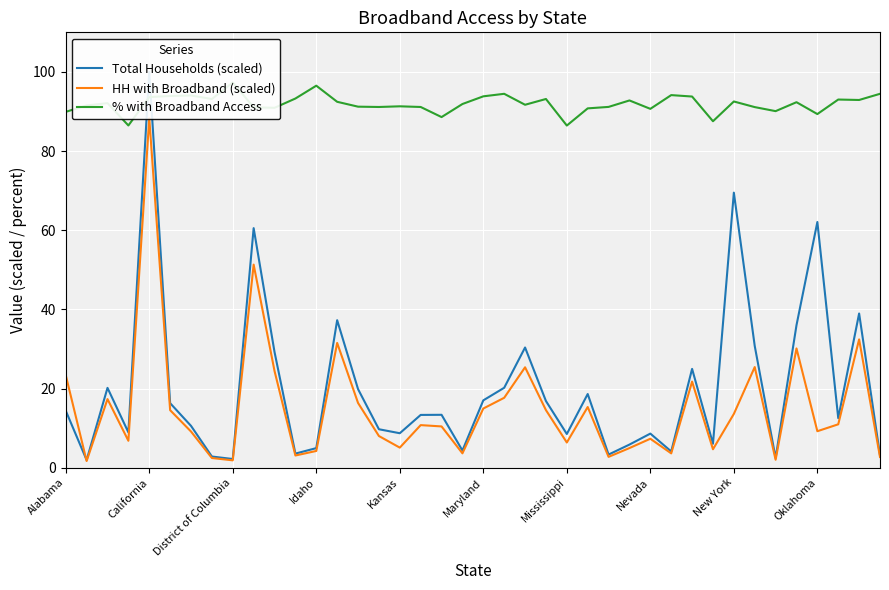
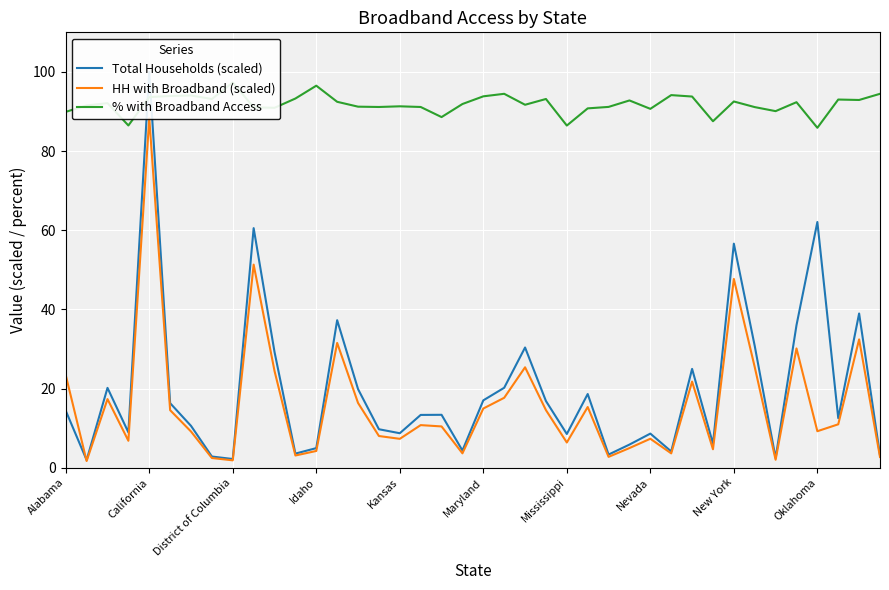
HH with Broadband (scaled), Kansas: 5 -> 7
Total Households (scaled), New York: 69 -> 57
HH with Broadband (scaled), New York: 14 -> 48
% with Broadband Access, Oklahoma: 89 -> 86
